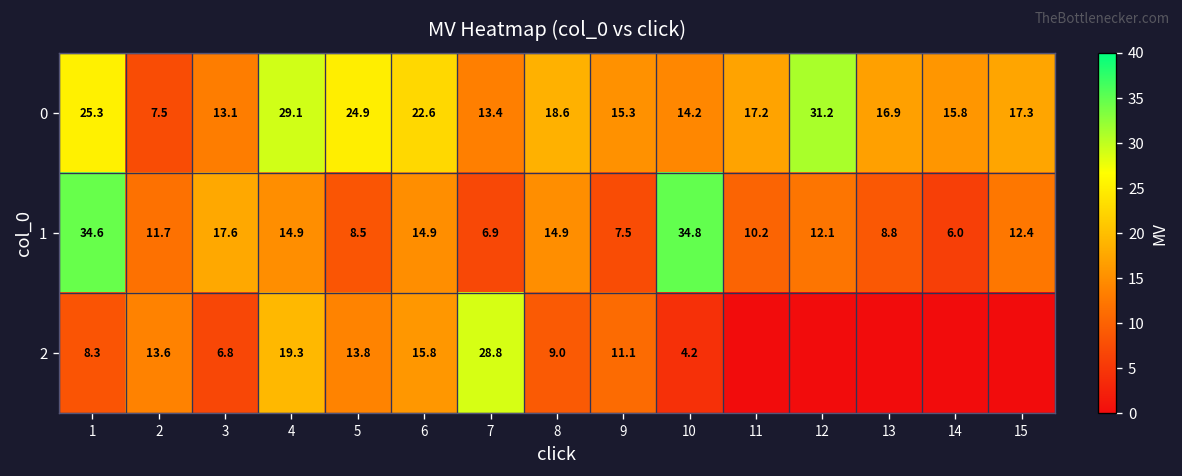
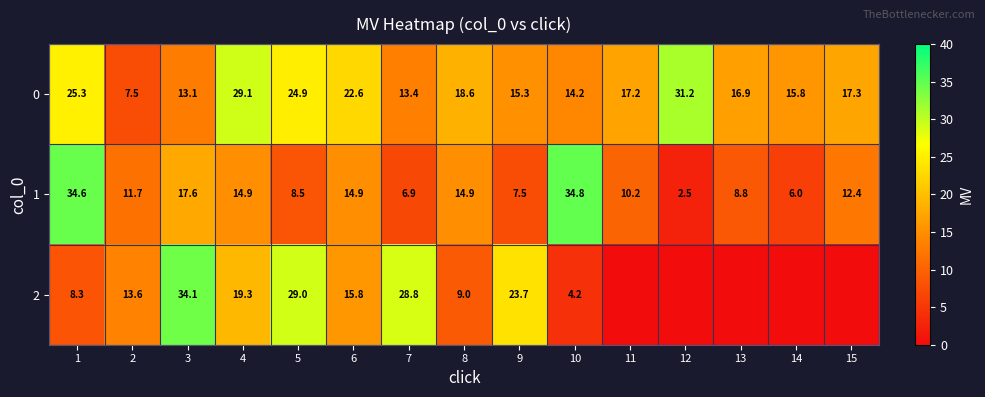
1, 12: 12.1 -> 2.5
2, 3: 6.8 -> 34.1
2, 5: 13.8 -> 29.0
2, 9: 11.1 -> 23.7
